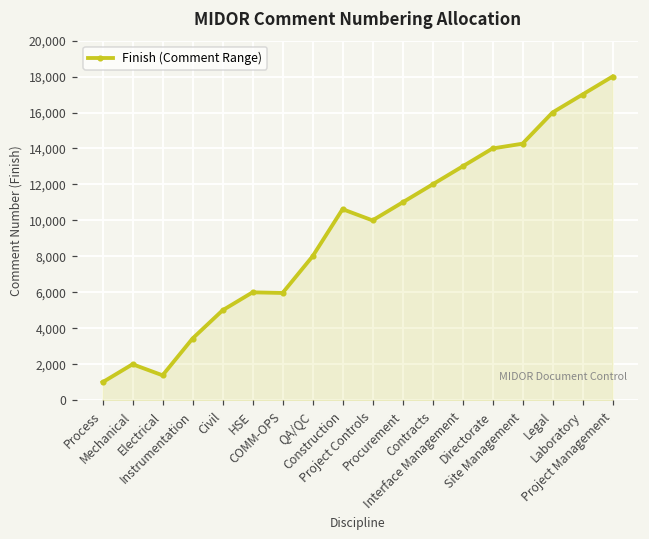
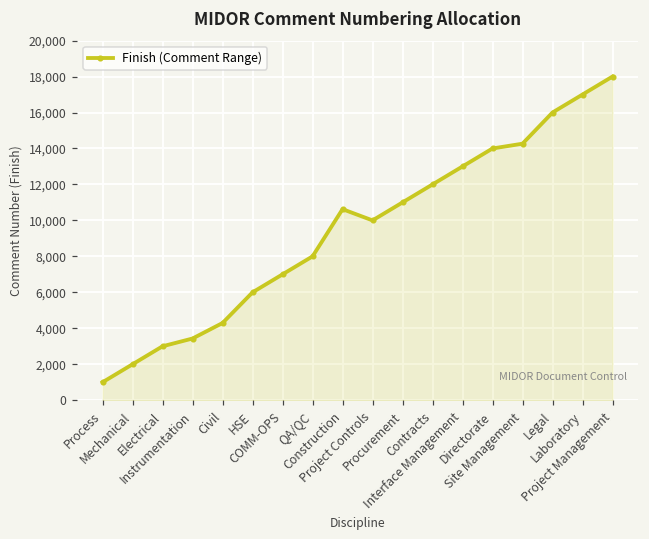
Electrical: 1,400 -> 3,000
Civil: 5,000 -> 4,300
COMM-OPS: 6,000 -> 7,000
